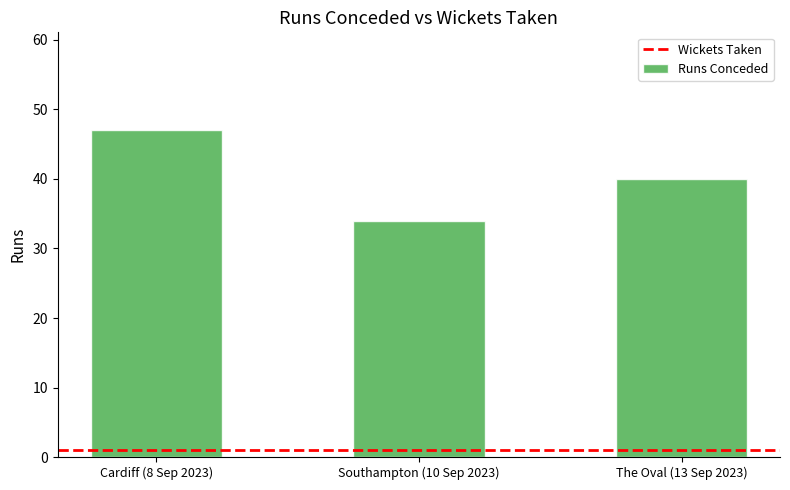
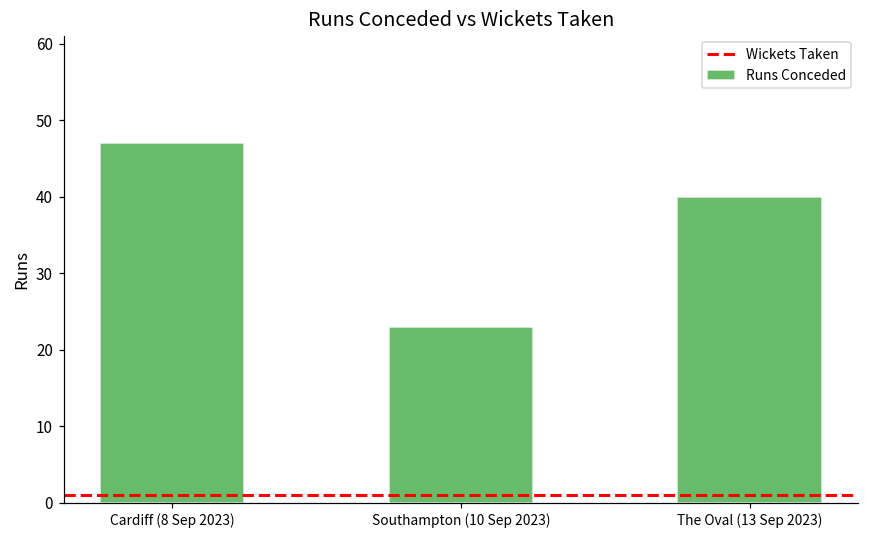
Southampton (10 Sep 2023): 34 -> 23
